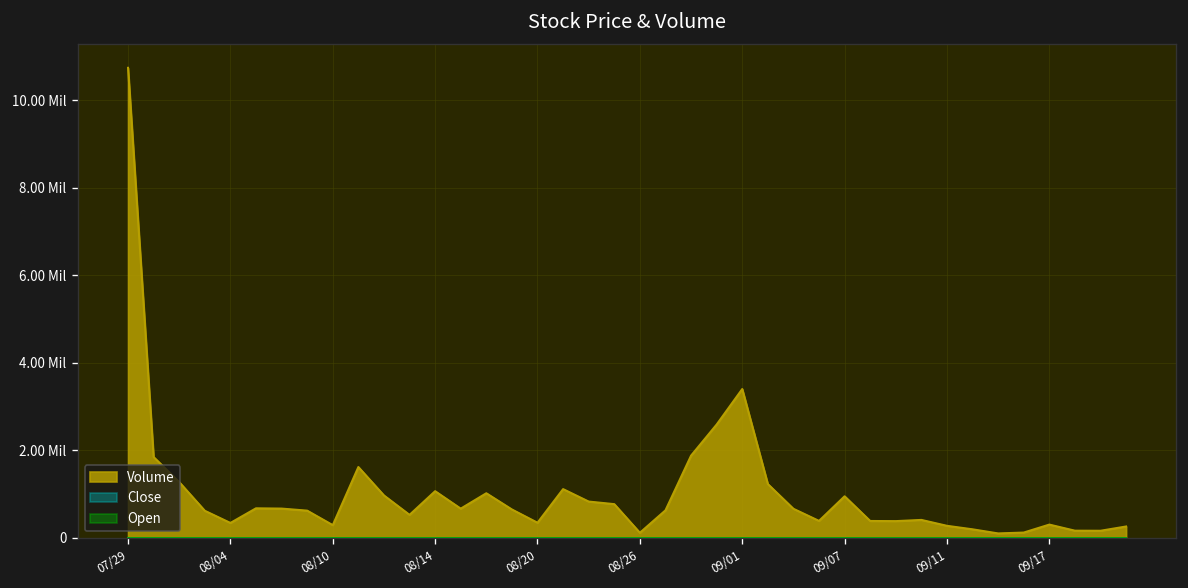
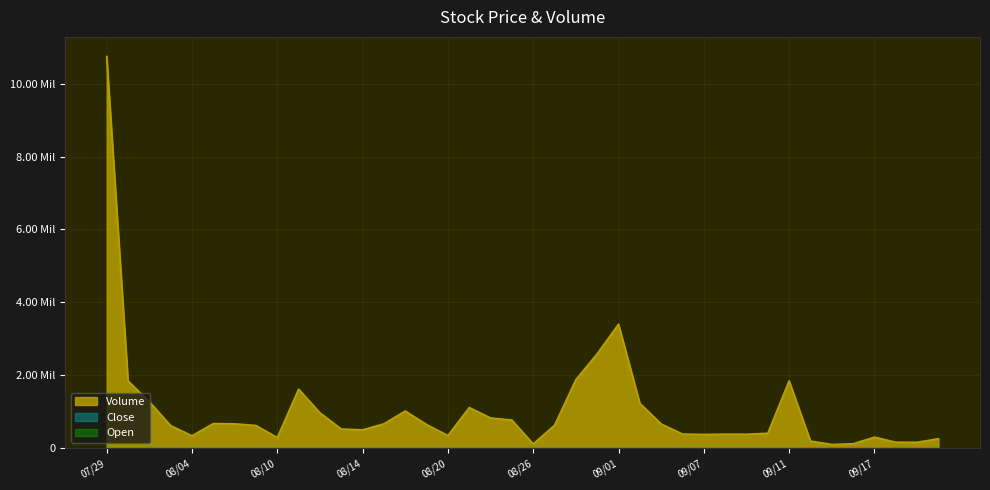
Volume, 08/14: 1.1 Mil -> 0.5 Mil
Volume, 09/07: 1.0 Mil -> 0.4 Mil
Volume, 09/11: 0.3 Mil -> 1.9 Mil
